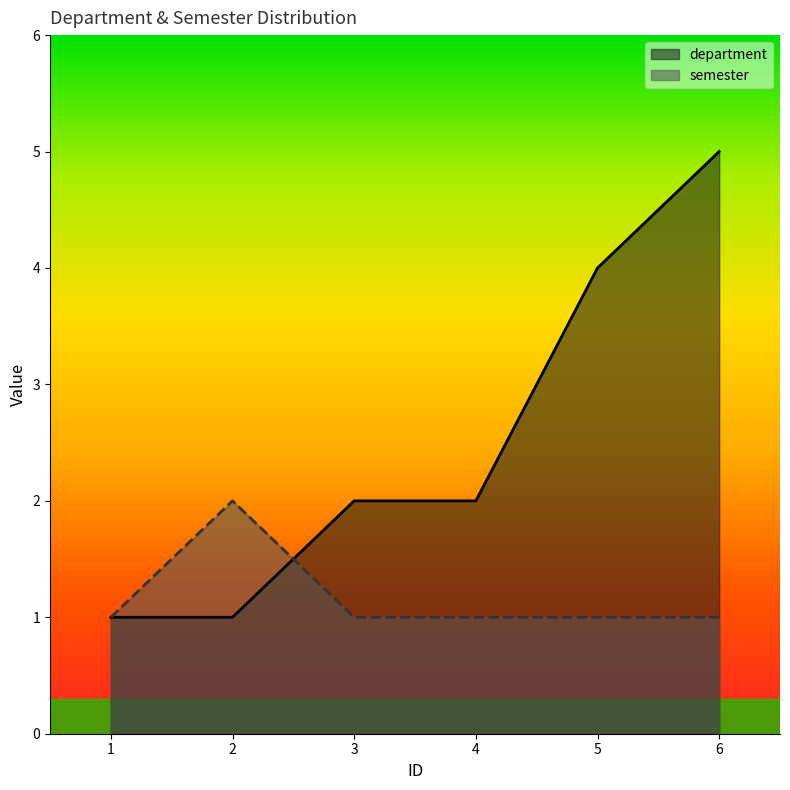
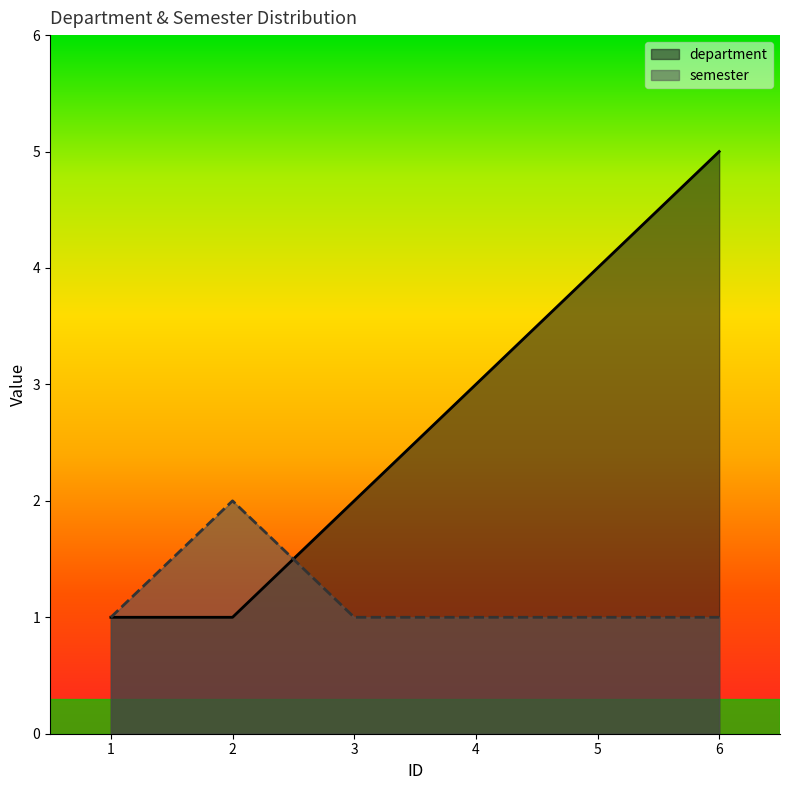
department, 4: 2 -> 3
